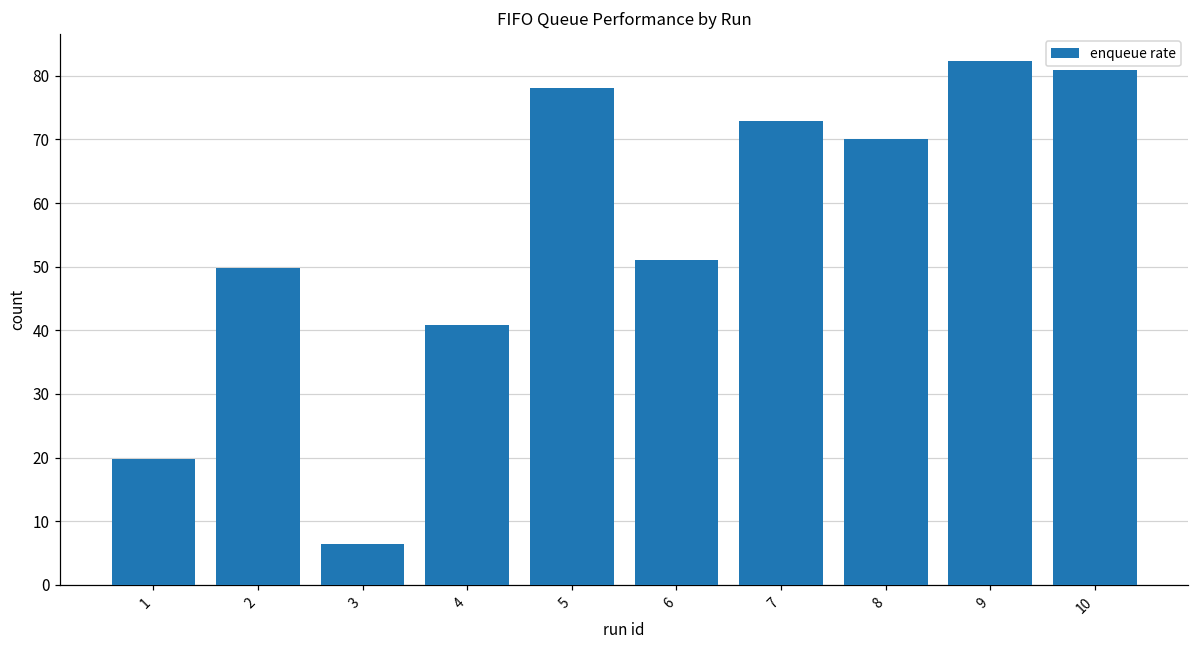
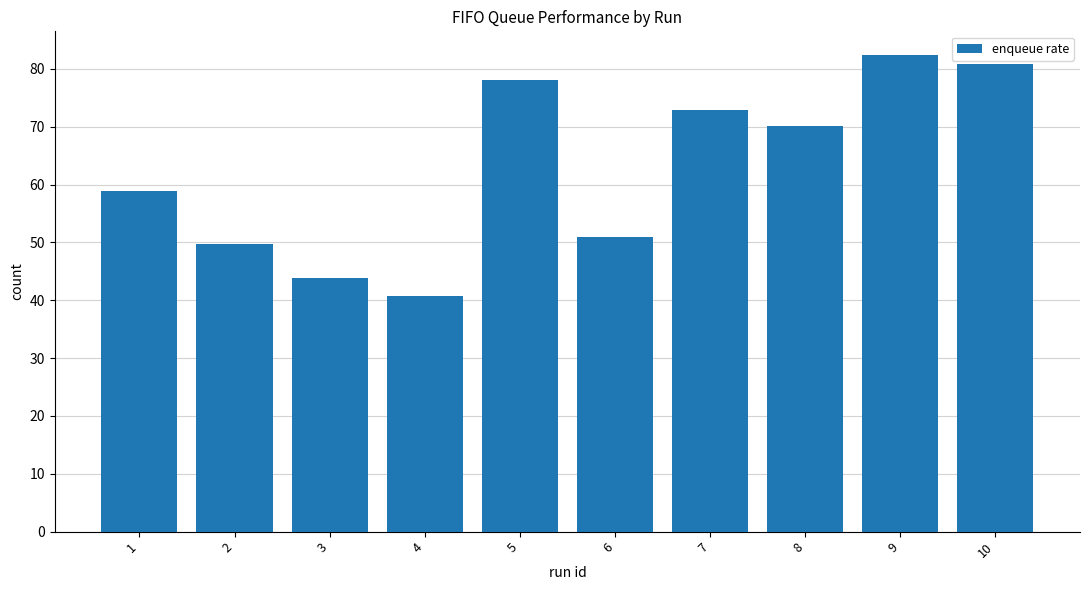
1: 20 -> 59
3: 6 -> 44
